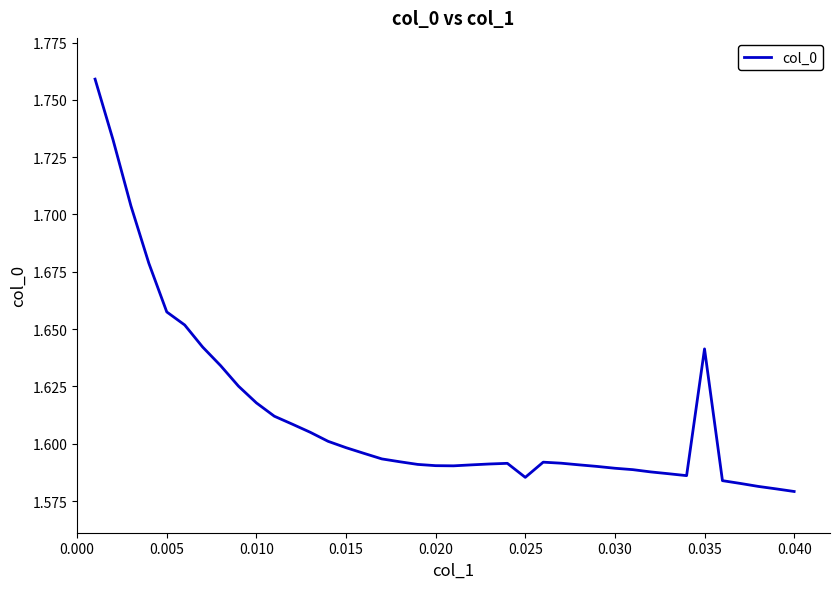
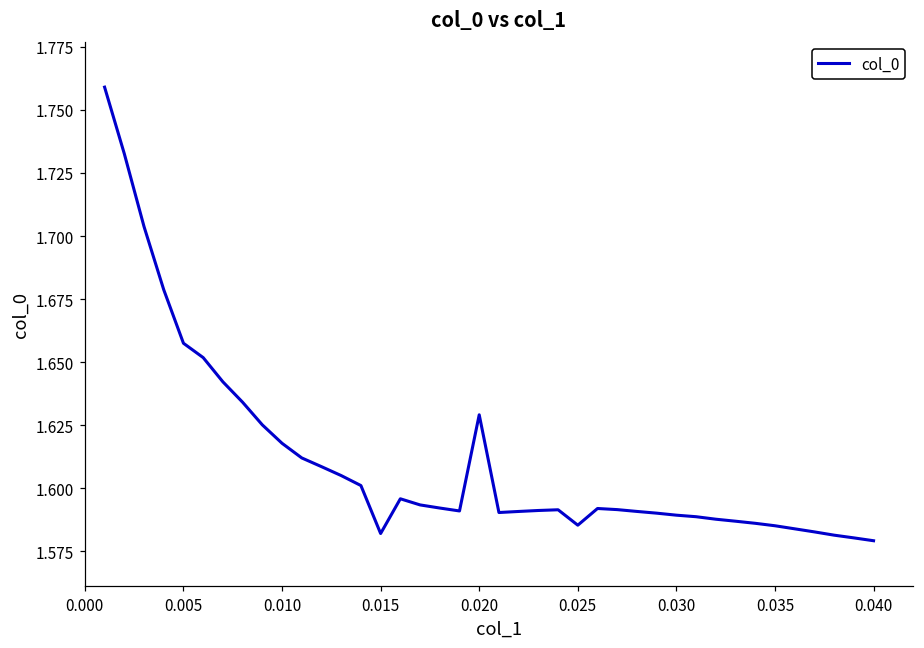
0.015: 1.598 -> 1.582
0.020: 1.590 -> 1.629
0.035: 1.641 -> 1.585
